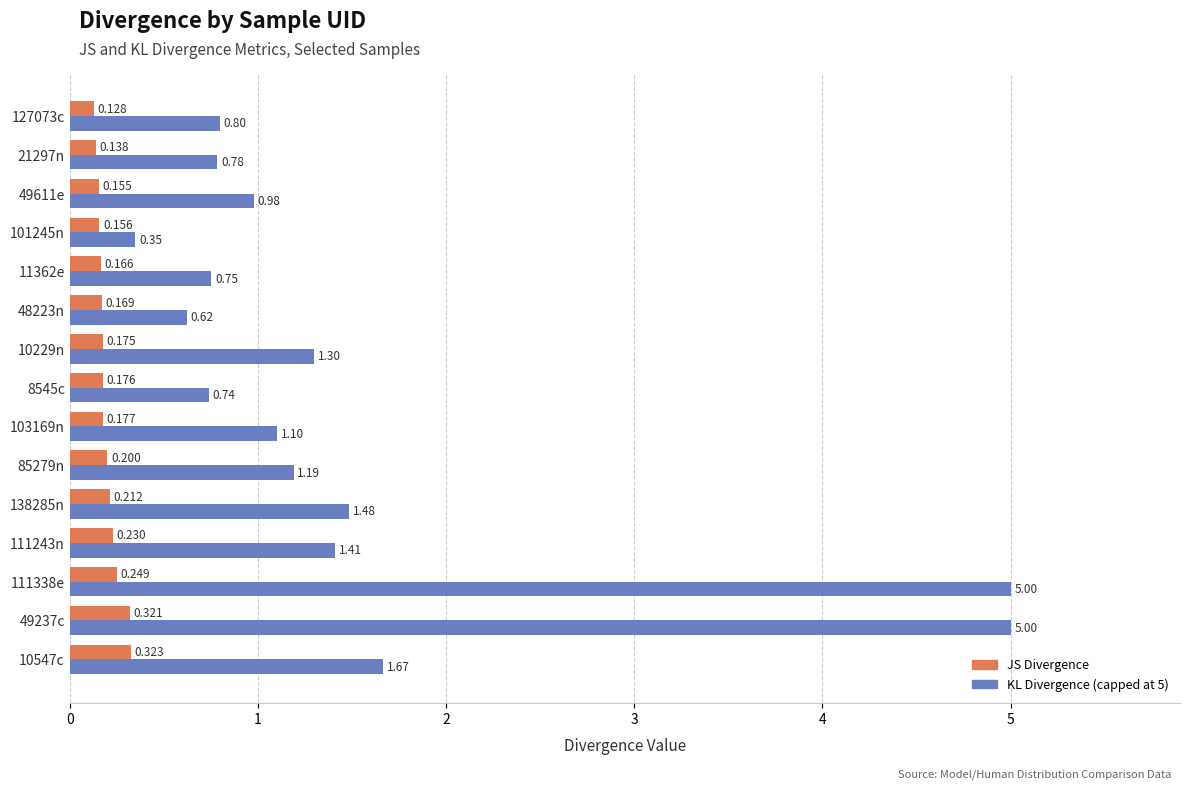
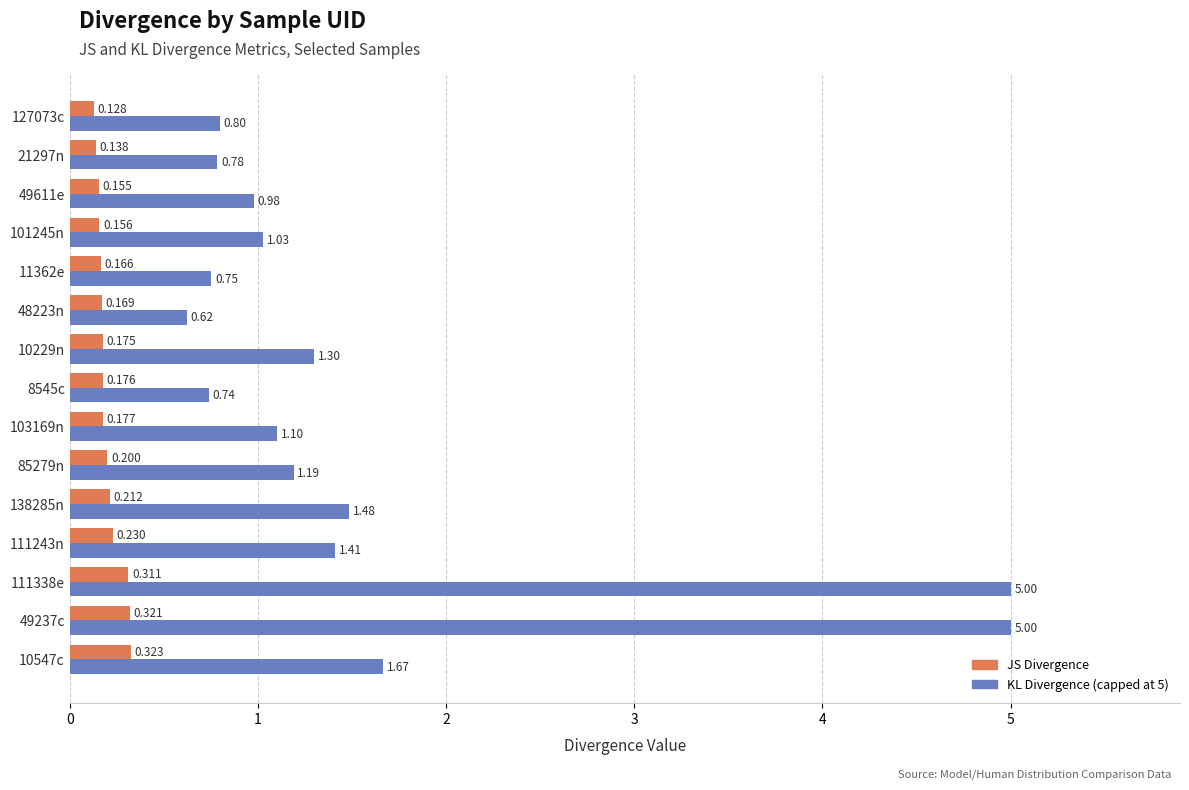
KL Divergence (capped at 5), 101245n: 0.35 -> 1.03
JS Divergence, 111338e: 0.249 -> 0.311
